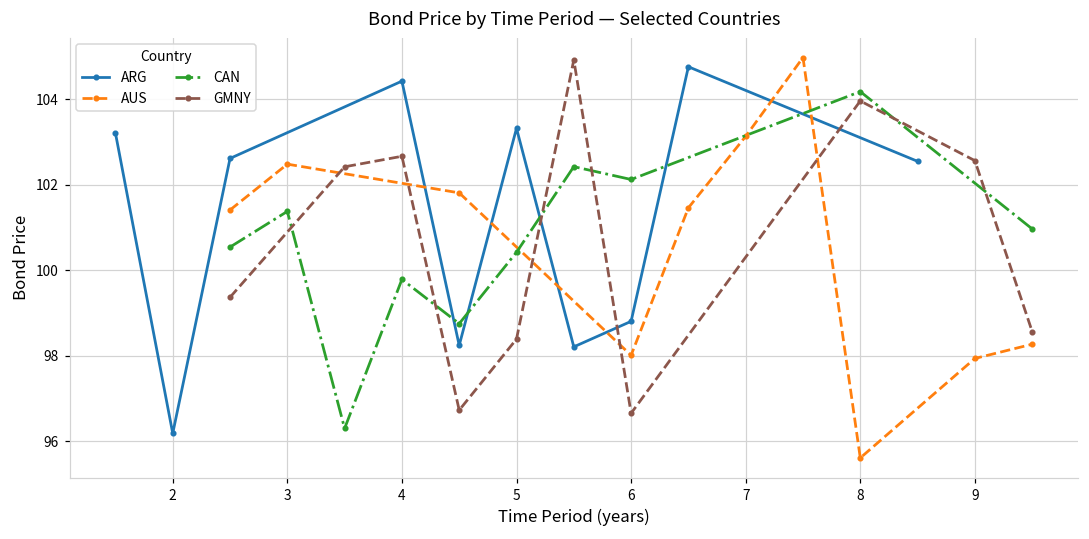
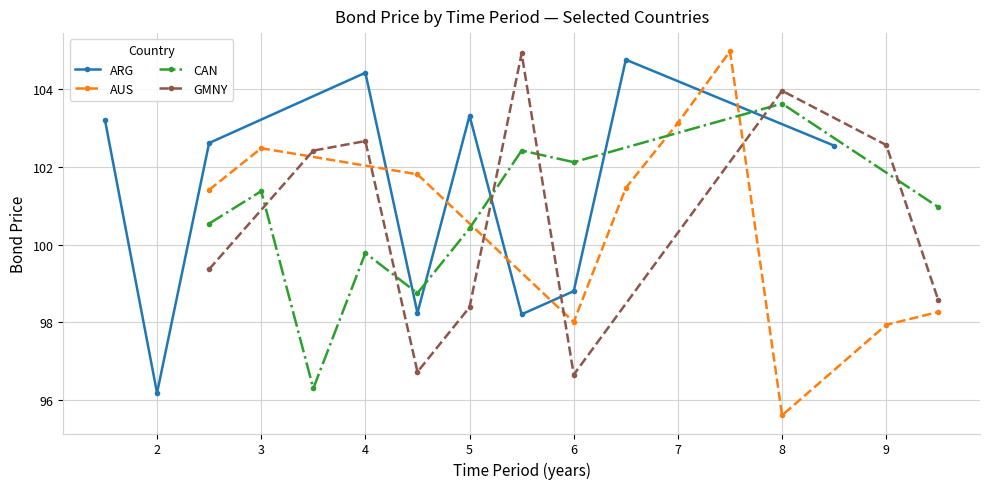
CAN, 8: 104.2 -> 103.6
